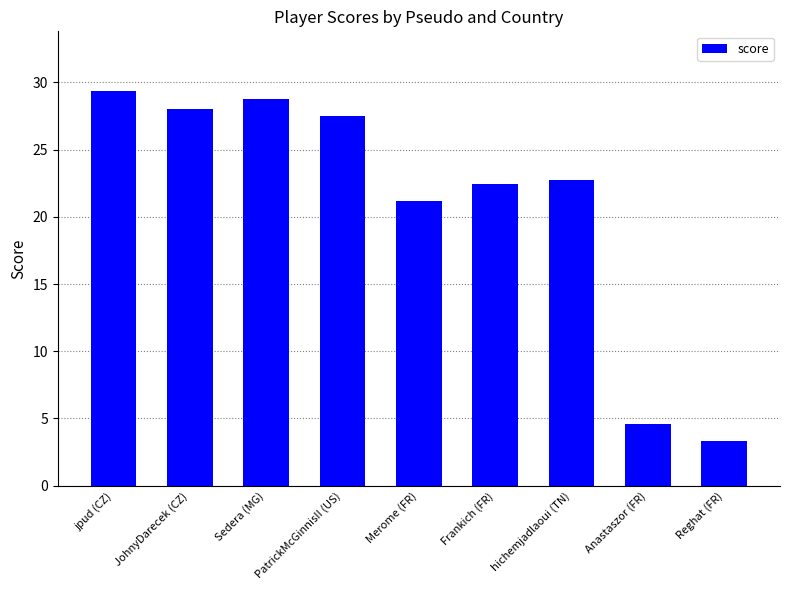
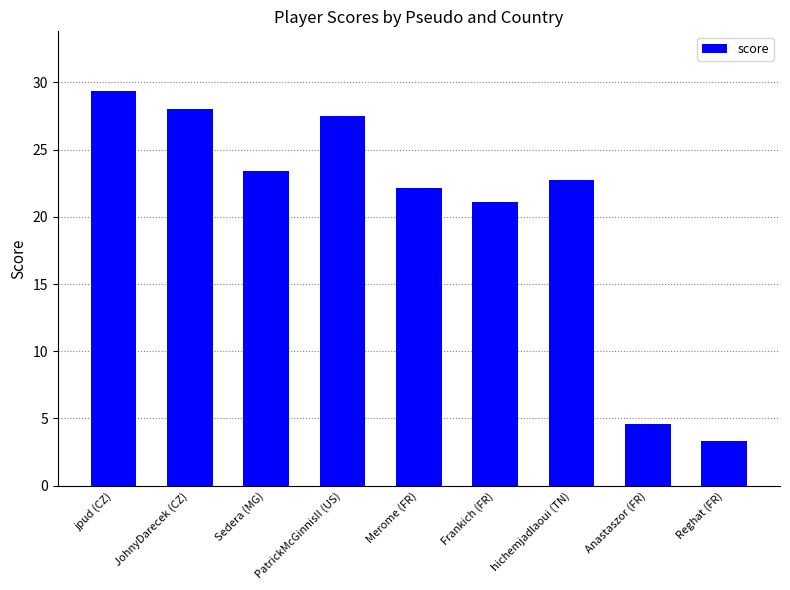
Sedera (MG): 28.7 -> 23.4
Merome (FR): 21.2 -> 22.1
Frankich (FR): 22.4 -> 21.1
